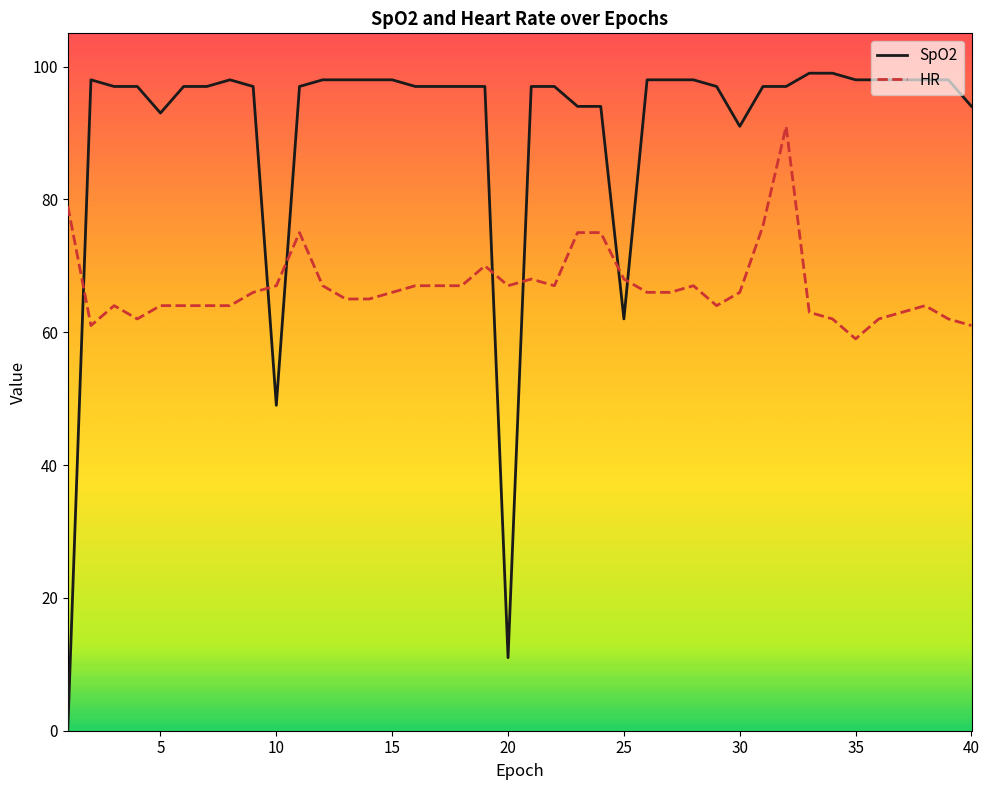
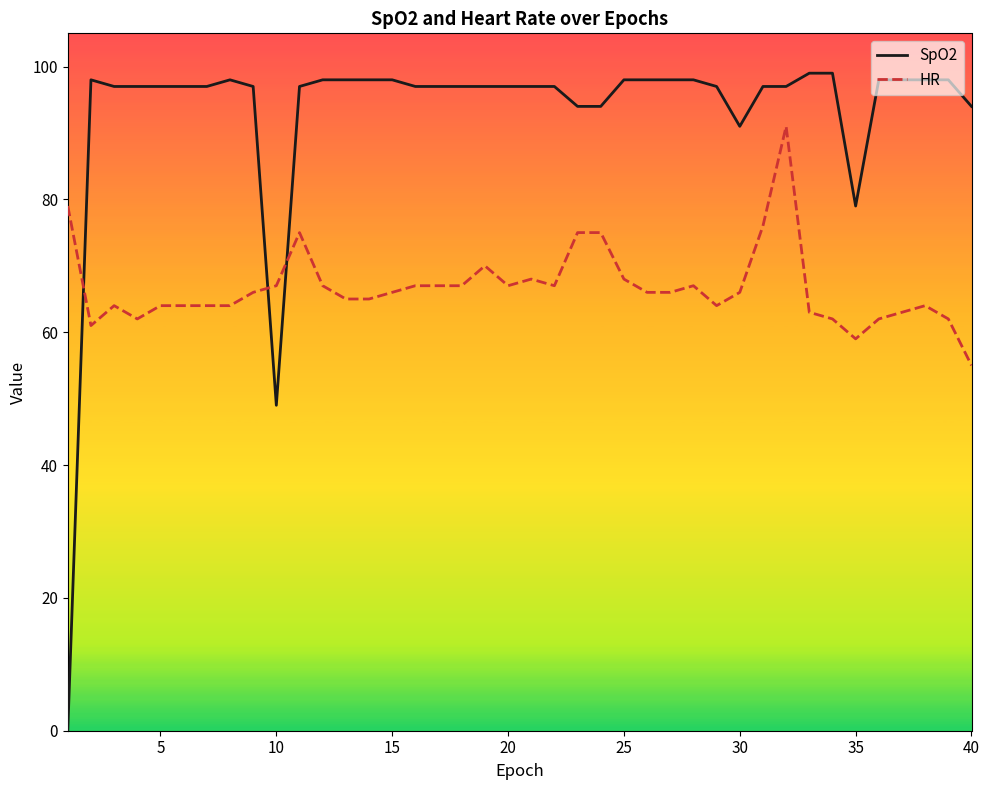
SpO2, 5: 93 -> 97
SpO2, 20: 11 -> 97
SpO2, 25: 62 -> 98
SpO2, 35: 98 -> 79
HR, 40: 61 -> 55
